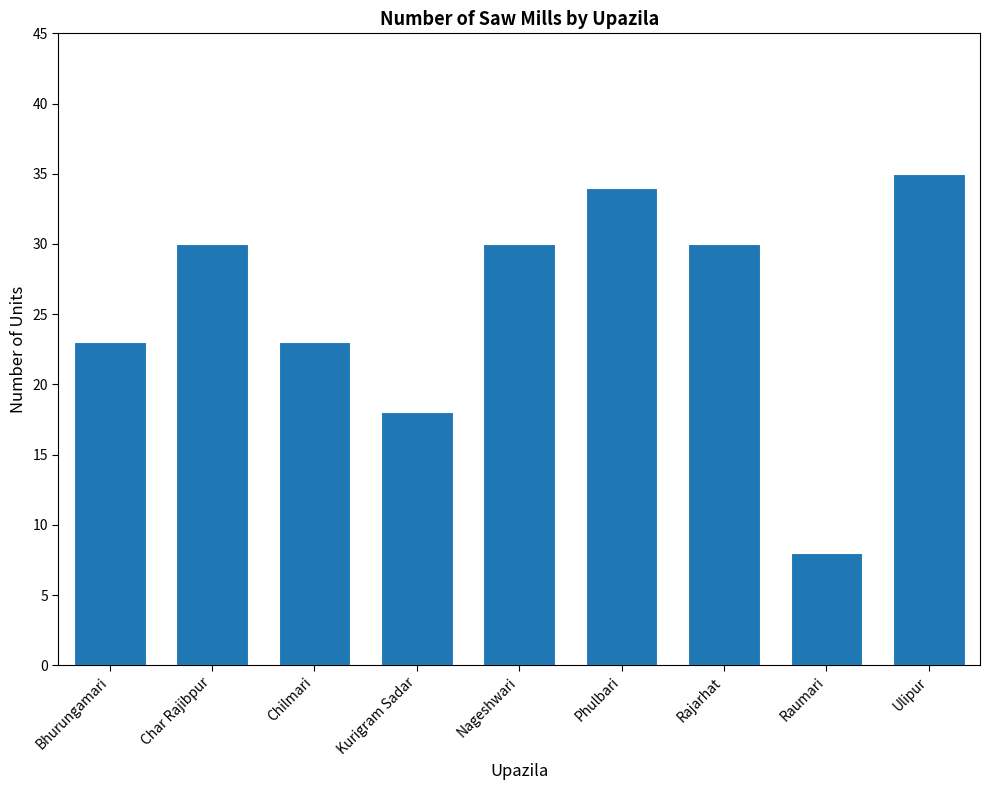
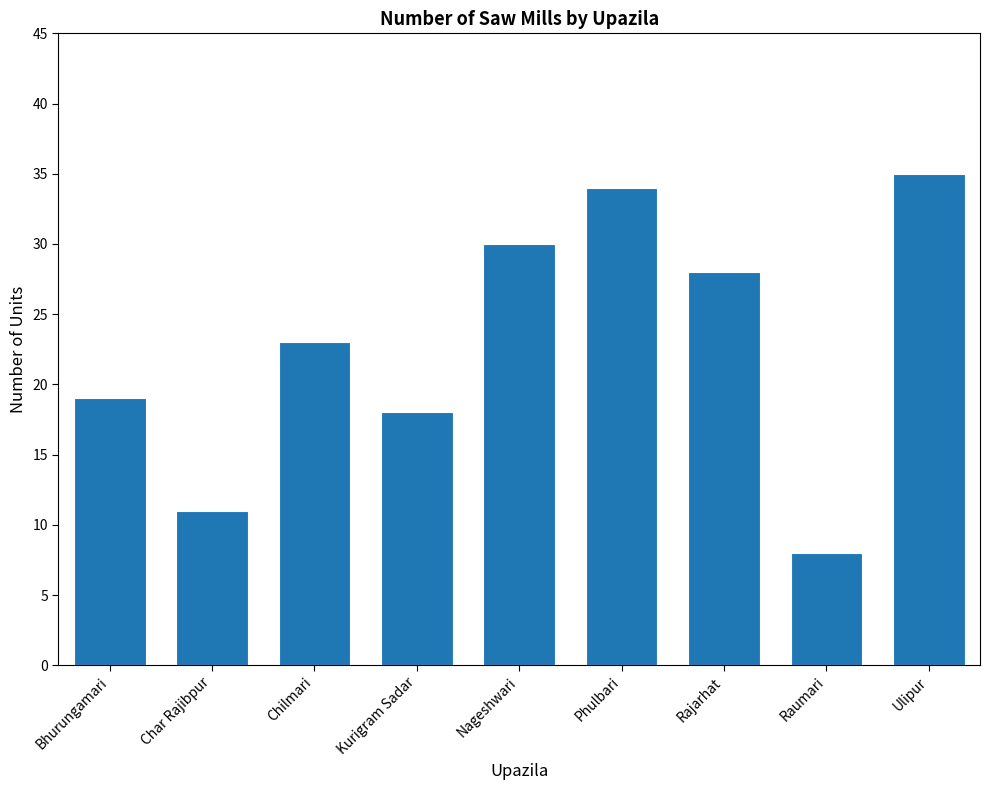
Bhurungamari: 23 -> 19
Char Rajibpur: 30 -> 11
Rajarhat: 30 -> 28
